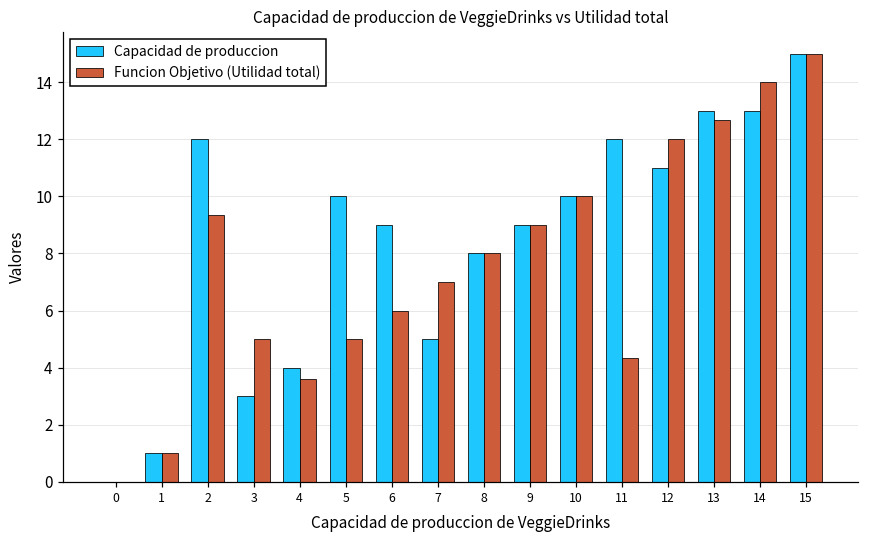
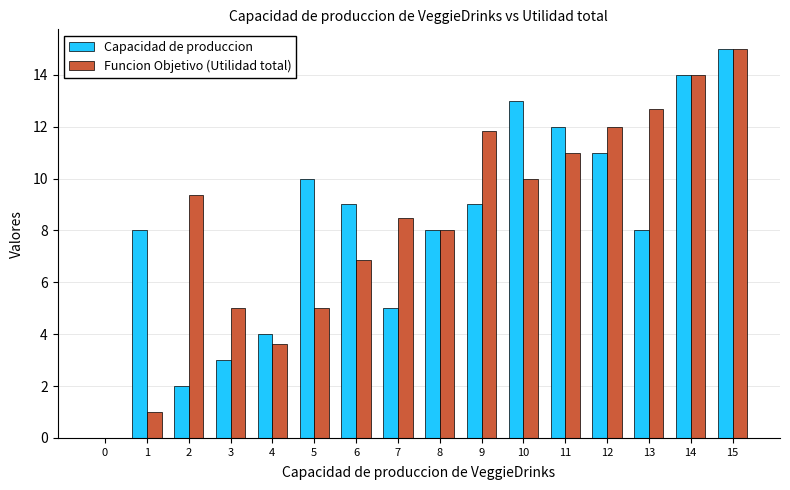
Capacidad de produccion, 1: 1 -> 8
Capacidad de produccion, 2: 12 -> 2
Funcion Objetivo (Utilidad total), 6: 6.0 -> 6.9
Funcion Objetivo (Utilidad total), 7: 7.0 -> 8.5
Funcion Objetivo (Utilidad total), 9: 9.0 -> 11.8
Capacidad de produccion, 10: 10 -> 13
Funcion Objetivo (Utilidad total), 11: 4.3 -> 11.0
Capacidad de produccion, 13: 13 -> 8
Capacidad de produccion, 14: 13 -> 14
